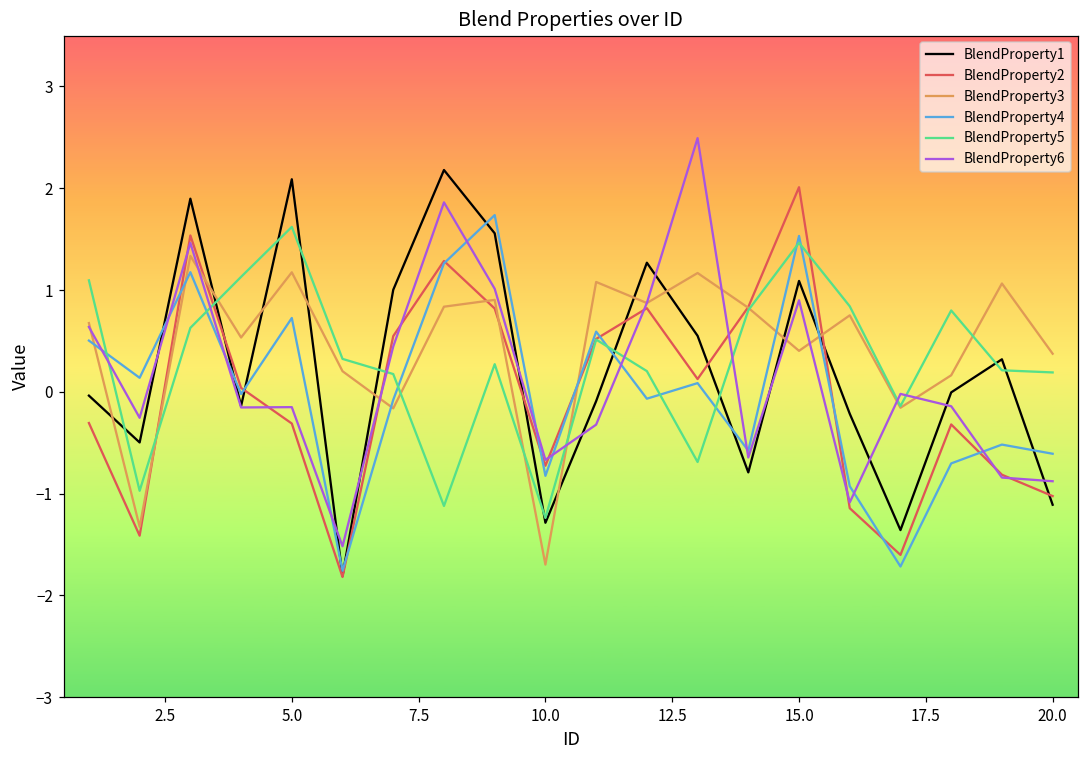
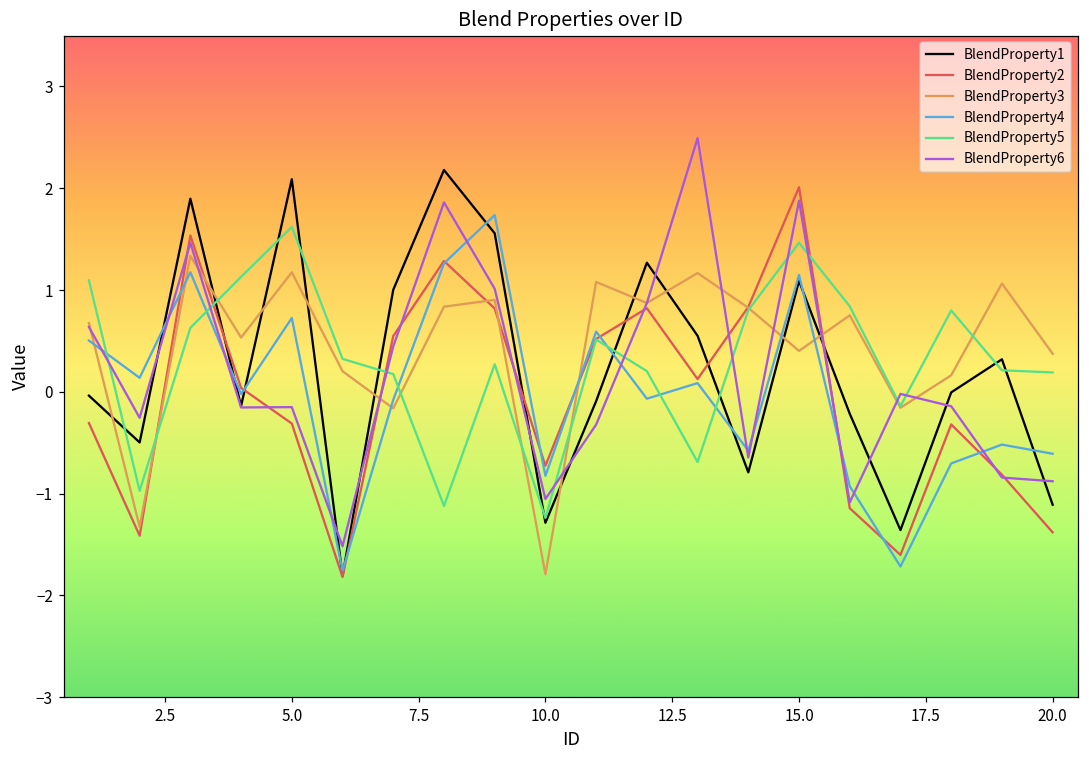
BlendProperty3, 10.0: -1.7 -> -1.8
BlendProperty6, 10.0: -0.7 -> -1.1
BlendProperty4, 15.0: 1.5 -> 1.1
BlendProperty6, 15.0: 0.9 -> 1.9
BlendProperty2, 20.0: -1.0 -> -1.4
